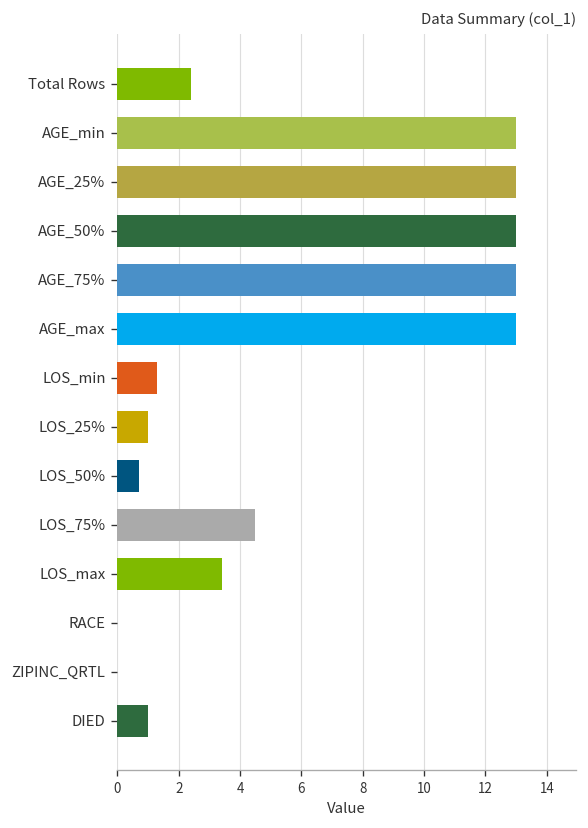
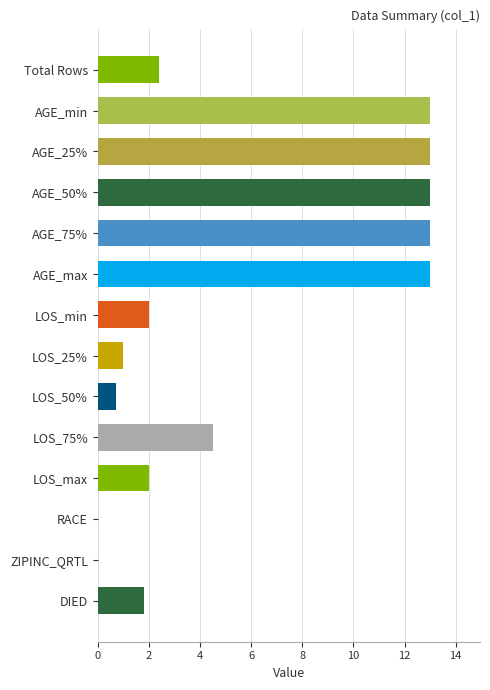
LOS_min: 1.3 -> 2.0
LOS_max: 3.4 -> 2.0
DIED: 1.0 -> 1.8
